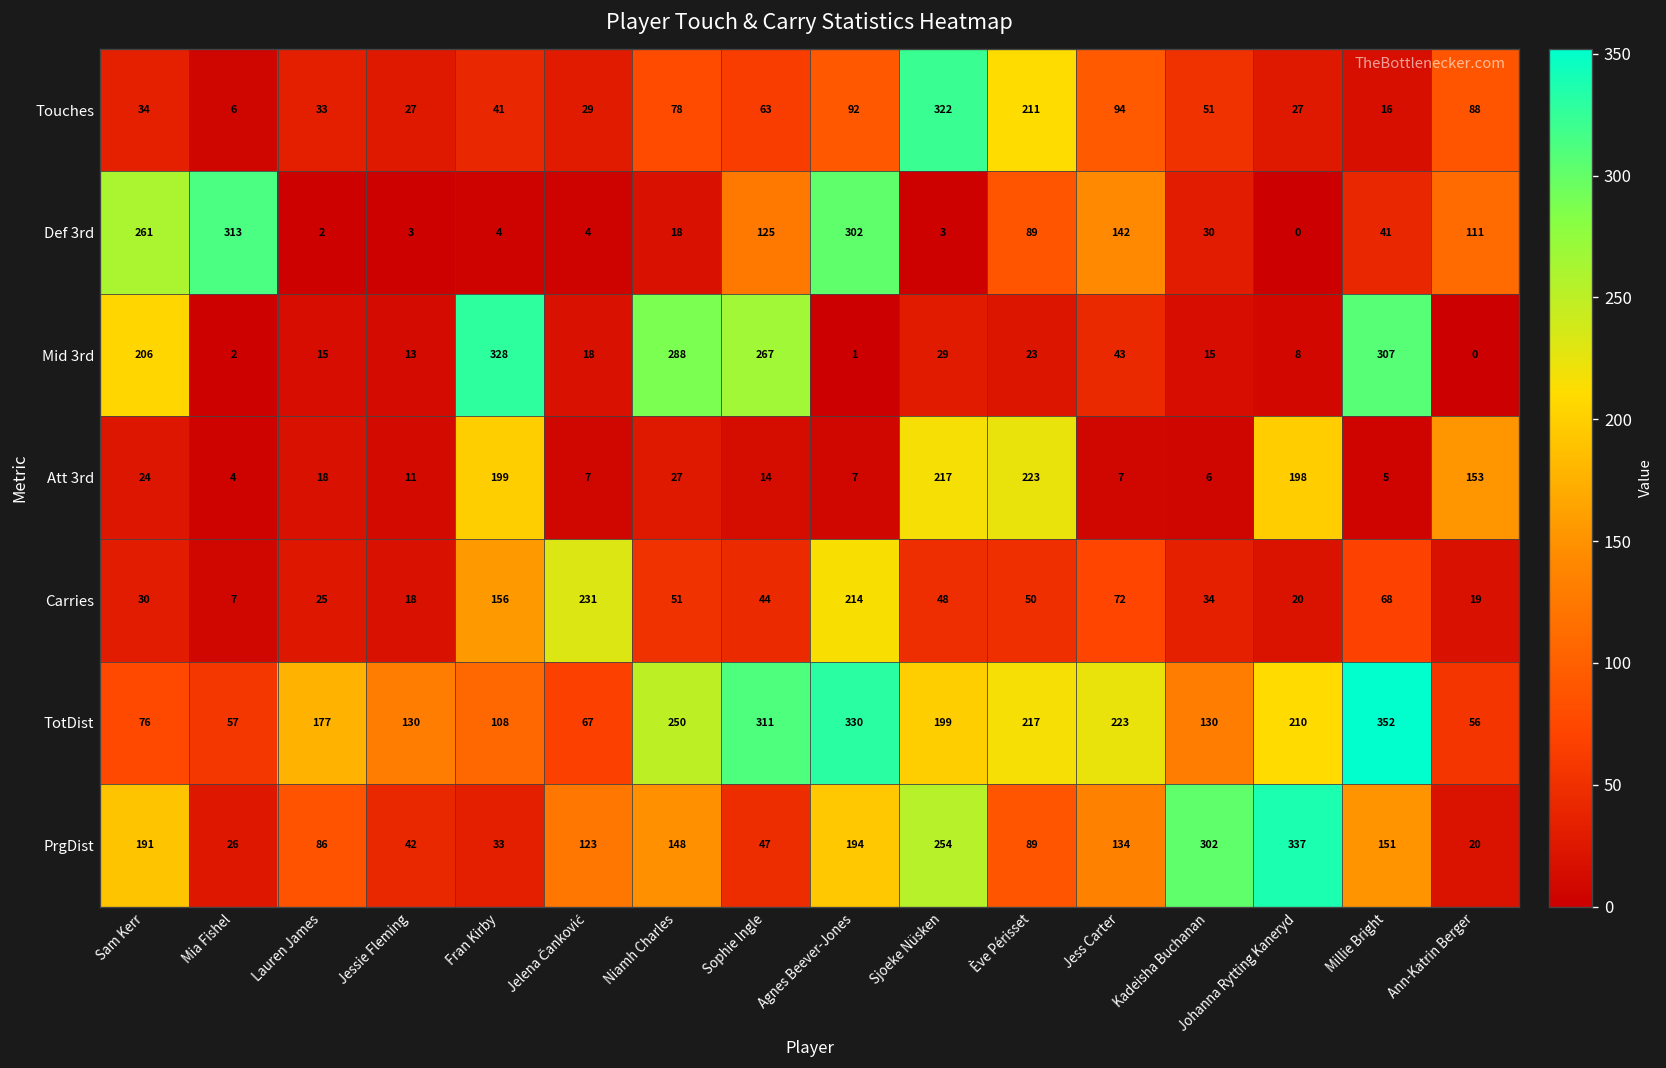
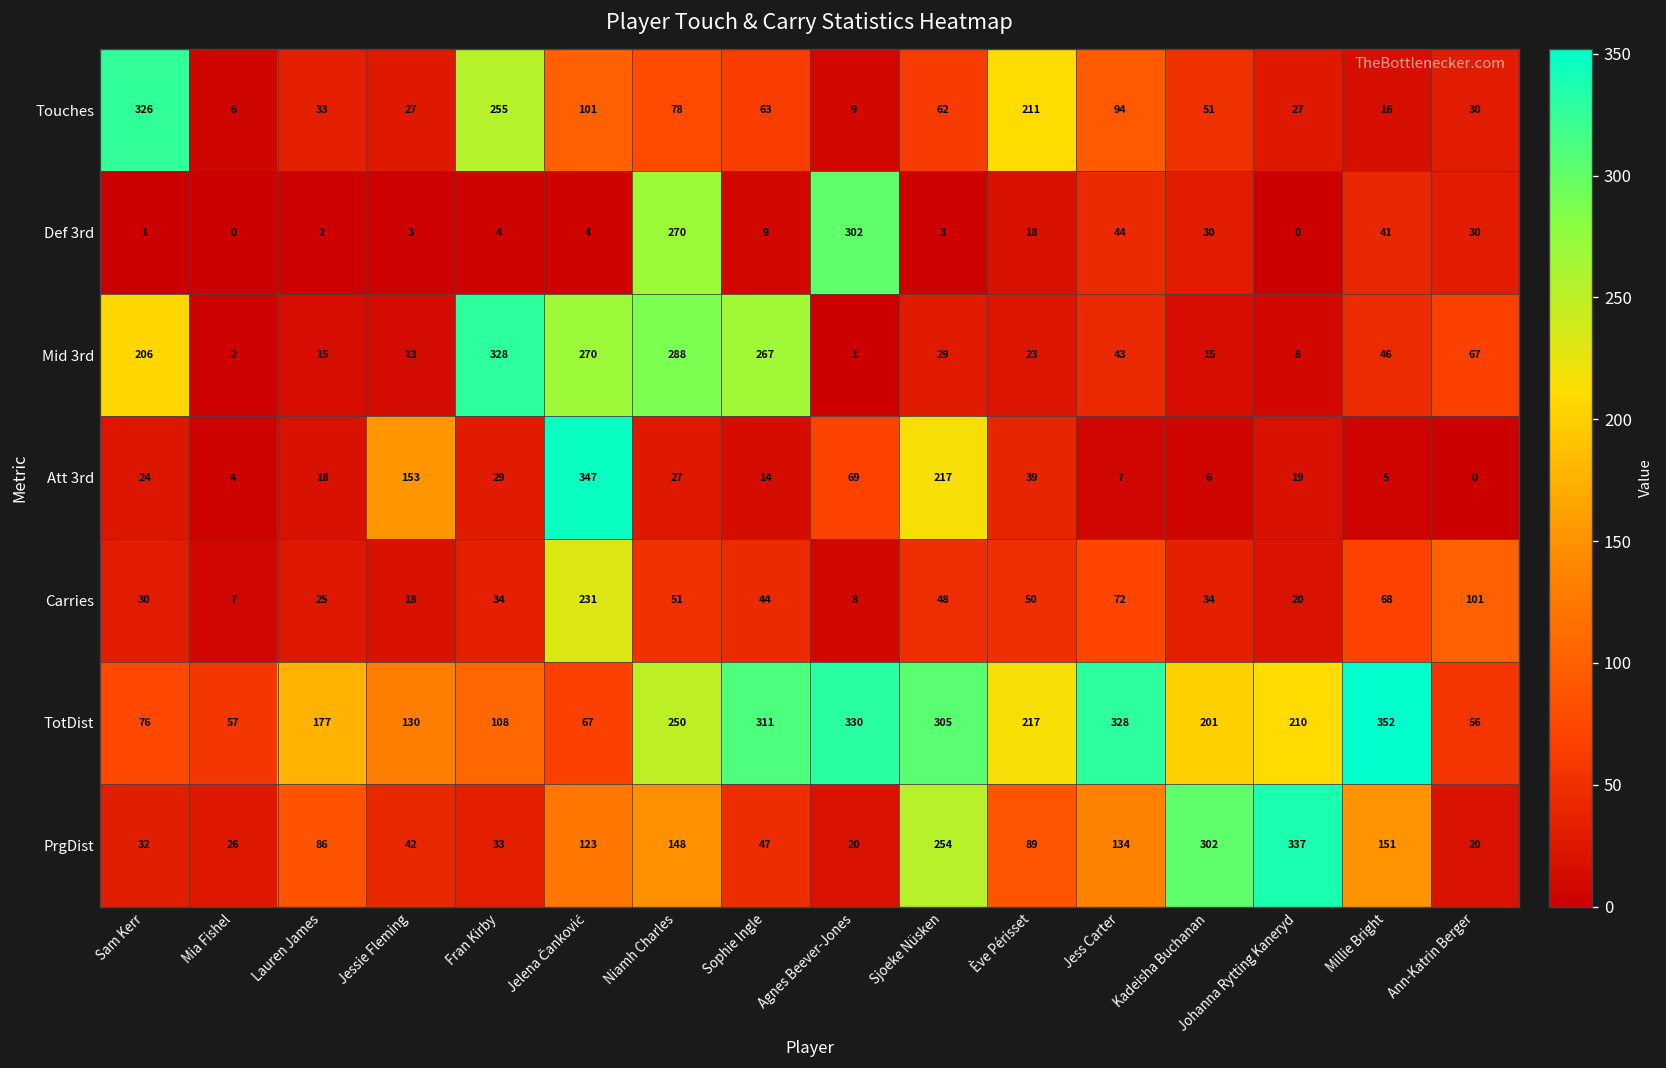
Touches, Sam Kerr: 34 -> 326
Touches, Fran Kirby: 41 -> 255
Touches, Jelena Čanković: 29 -> 101
Touches, Agnes Beever-Jones: 92 -> 9
Touches, Sjoeke Nüsken: 322 -> 62
Touches, Ann-Katrin Berger: 88 -> 30
Def 3rd, Sam Kerr: 261 -> 1
Def 3rd, Mia Fishel: 313 -> 0
Def 3rd, Niamh Charles: 18 -> 270
Def 3rd, Sophie Ingle: 125 -> 9
Def 3rd, Ève Périsset: 89 -> 18
Def 3rd, Jess Carter: 142 -> 44
Def 3rd, Ann-Katrin Berger: 111 -> 30
Mid 3rd, Jelena Čanković: 18 -> 270
Mid 3rd, Millie Bright: 307 -> 46
Mid 3rd, Ann-Katrin Berger: 0 -> 67
Att 3rd, Jessie Fleming: 11 -> 153
Att 3rd, Fran Kirby: 199 -> 29
Att 3rd, Jelena Čanković: 7 -> 347
Att 3rd, Agnes Beever-Jones: 7 -> 69
Att 3rd, Ève Périsset: 223 -> 39
Att 3rd, Johanna Rytting Kaneryd: 198 -> 19
Att 3rd, Ann-Katrin Berger: 153 -> 0
Carries, Fran Kirby: 156 -> 34
Carries, Agnes Beever-Jones: 214 -> 8
Carries, Ann-Katrin Berger: 19 -> 101
TotDist, Sjoeke Nüsken: 199 -> 305
TotDist, Jess Carter: 223 -> 328
TotDist, Kadeisha Buchanan: 130 -> 201
PrgDist, Sam Kerr: 191 -> 32
PrgDist, Agnes Beever-Jones: 194 -> 20
